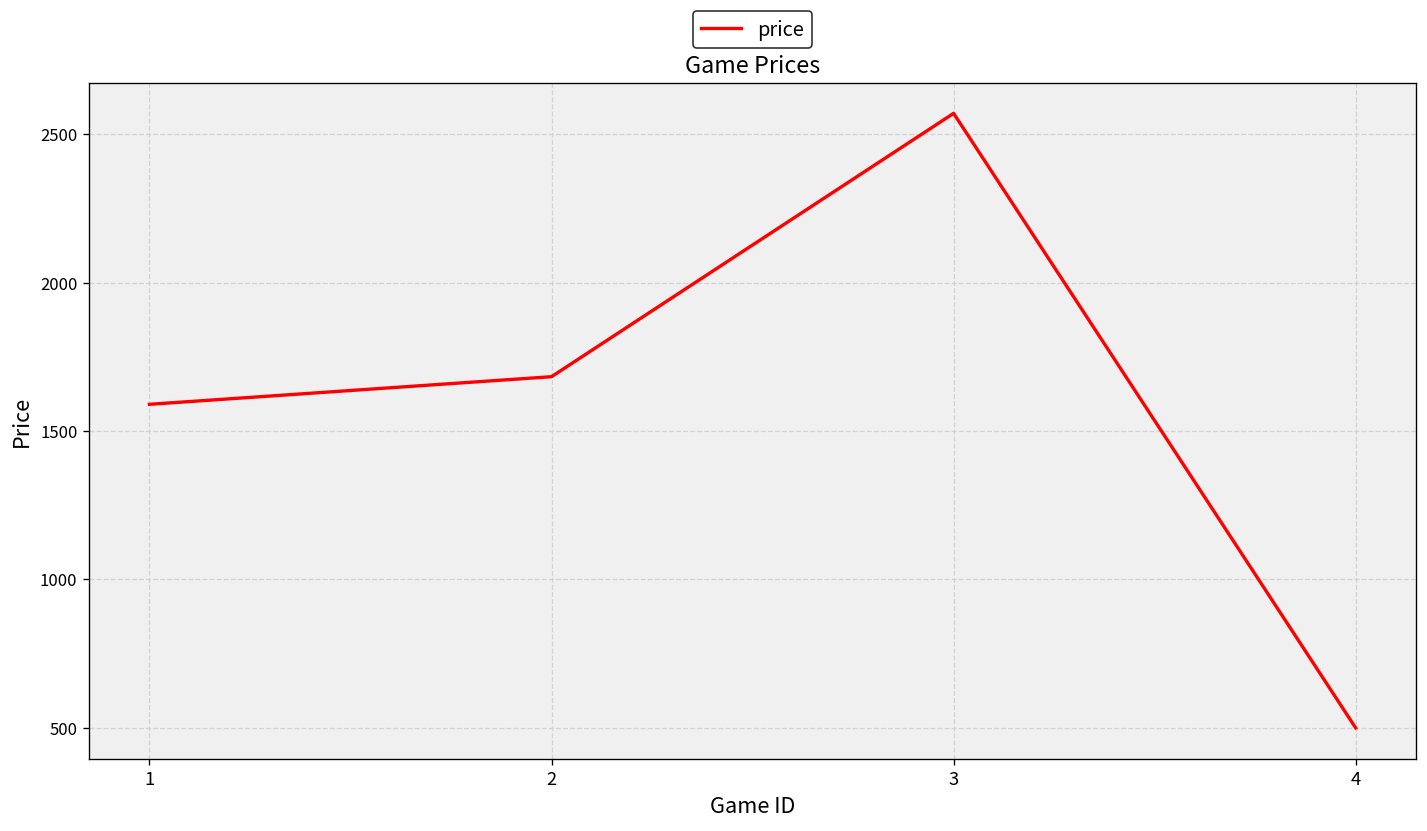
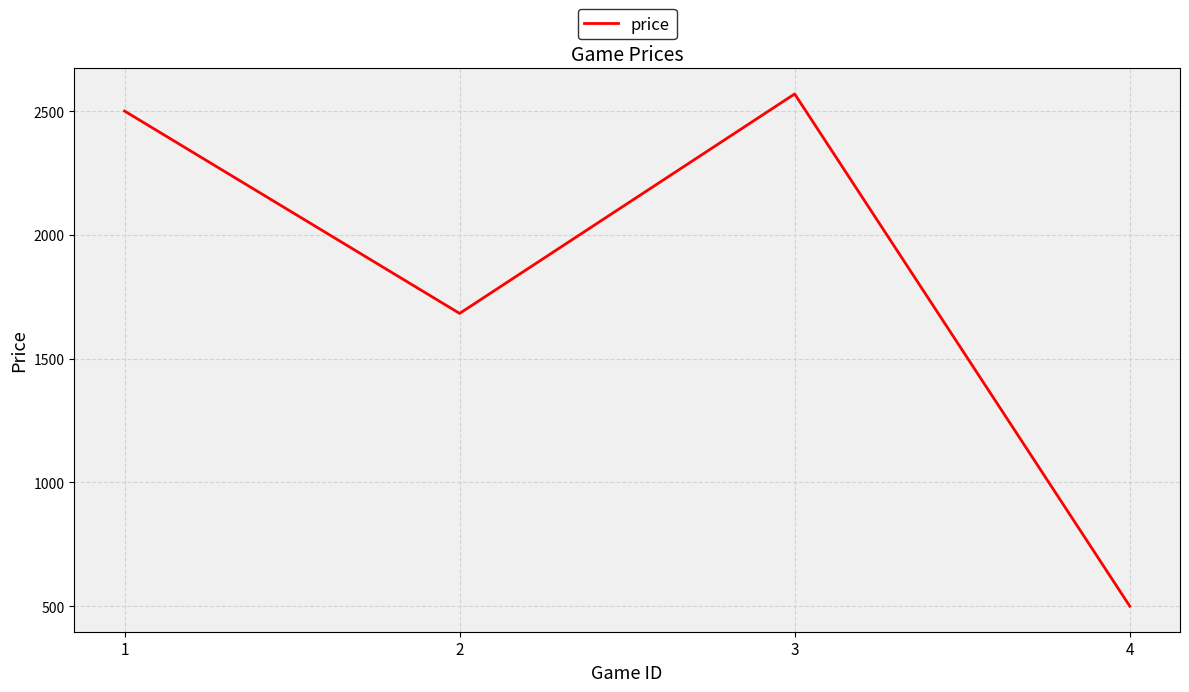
1: 1590 -> 2500
